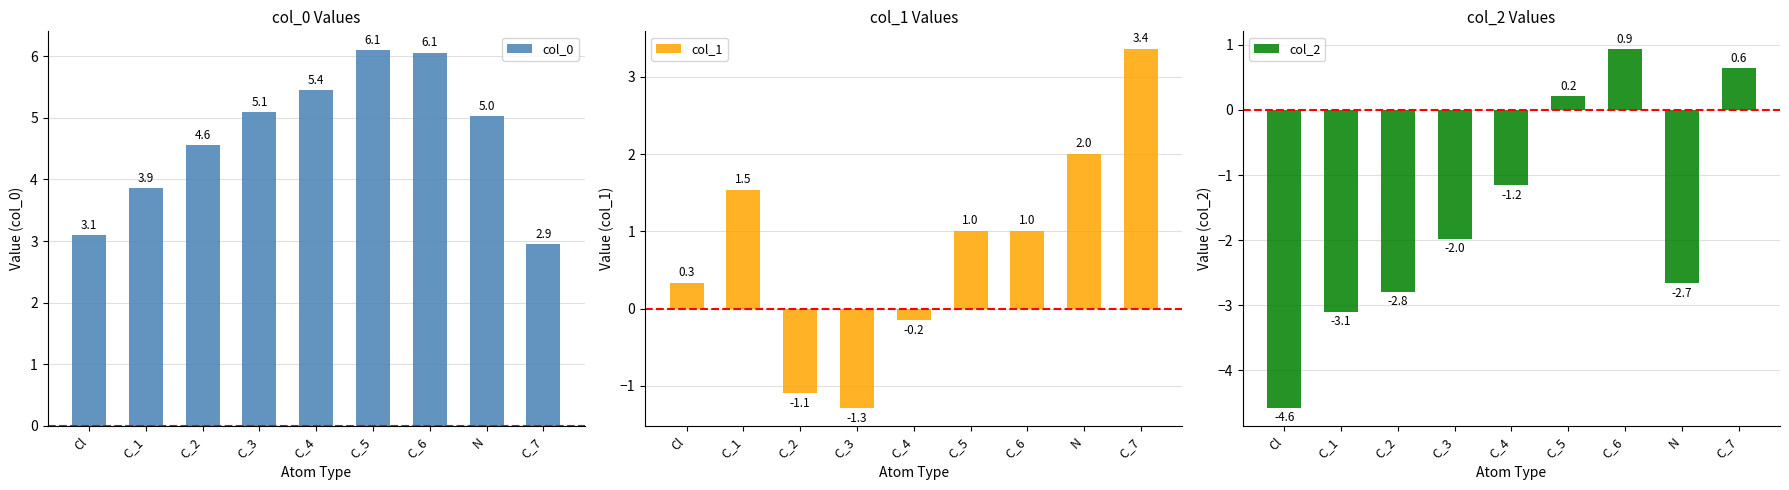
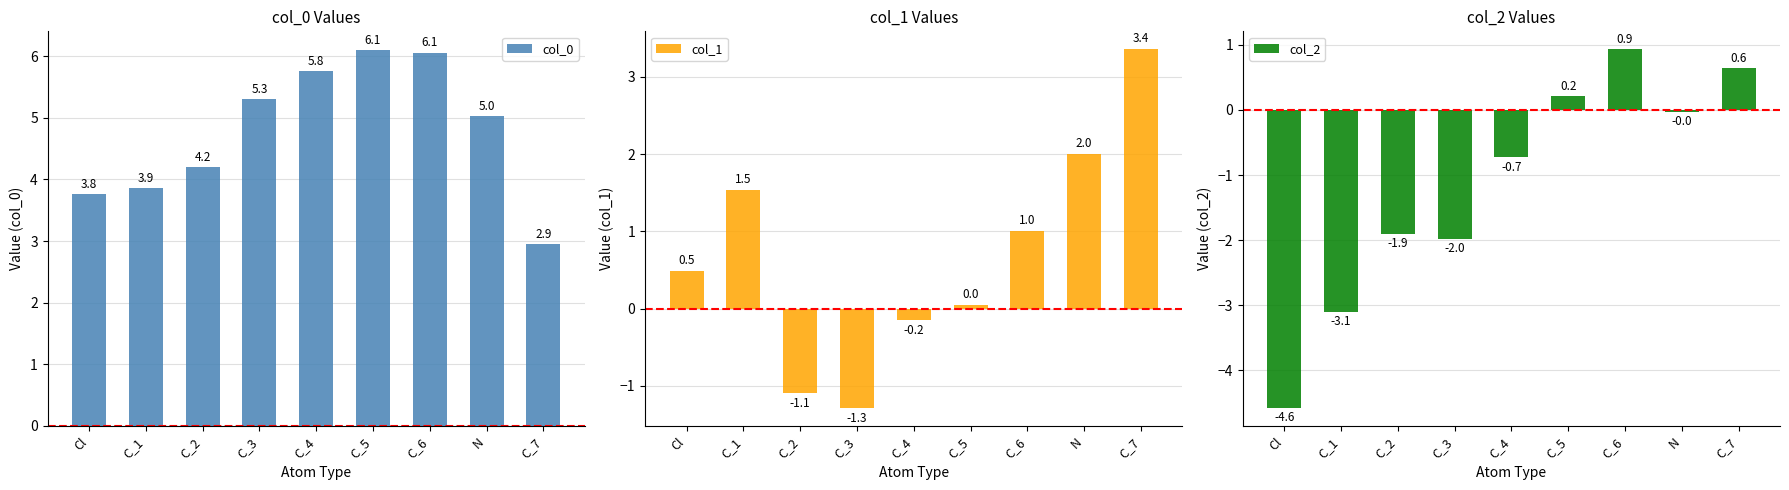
col_0 Values, Cl: 3.1 -> 3.8
col_0 Values, C_2: 4.6 -> 4.2
col_0 Values, C_3: 5.1 -> 5.3
col_0 Values, C_4: 5.4 -> 5.8
col_1 Values, Cl: 0.3 -> 0.5
col_1 Values, C_5: 1.0 -> 0.0
col_2 Values, C_2: -2.8 -> -1.9
col_2 Values, C_4: -1.2 -> -0.7
col_2 Values, N: -2.7 -> -0.0
